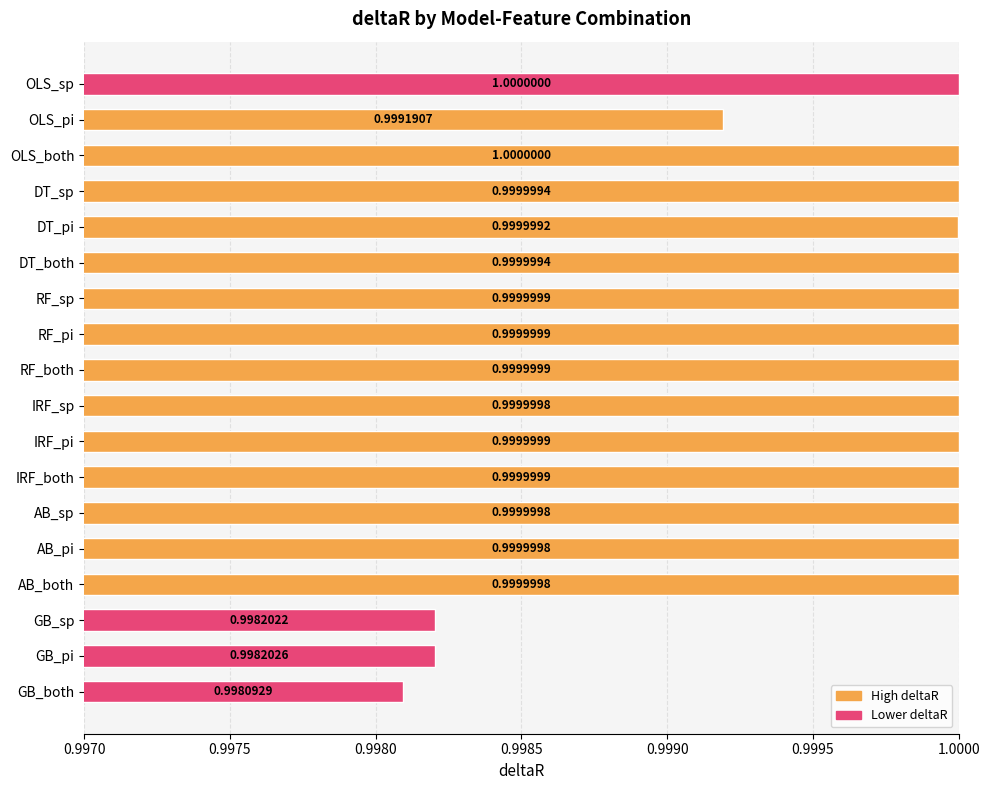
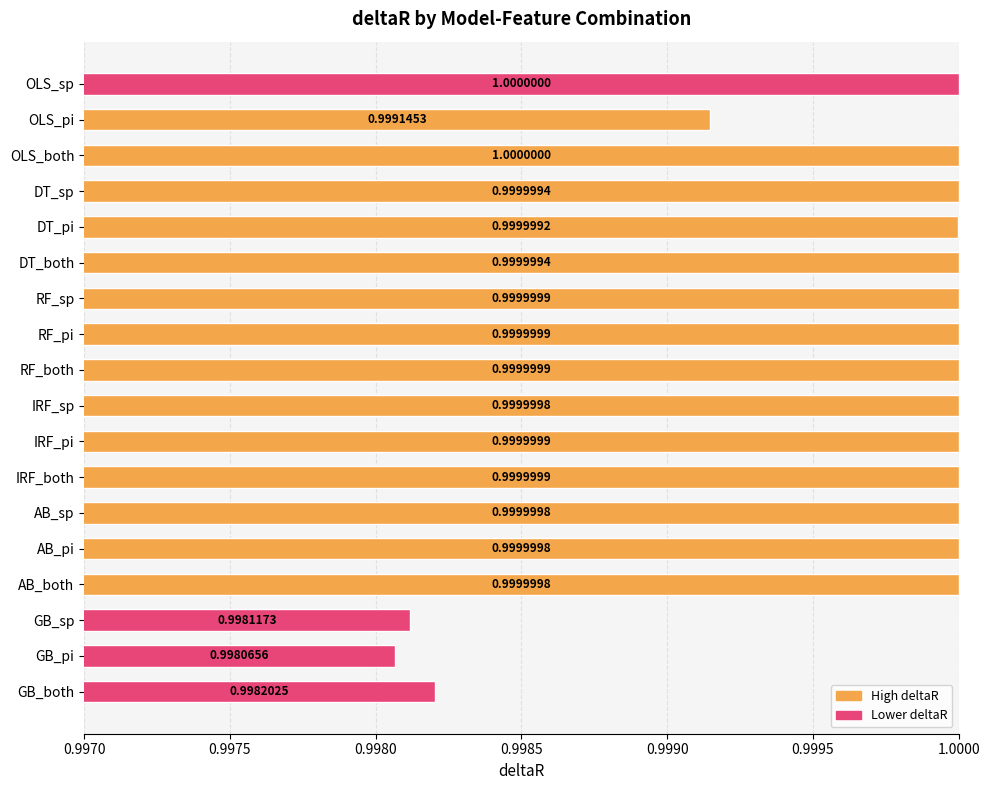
OLS_pi: 0.9991907 -> 0.9991453
GB_sp: 0.9982022 -> 0.9981173
GB_pi: 0.9982026 -> 0.9980656
GB_both: 0.9980929 -> 0.9982025
